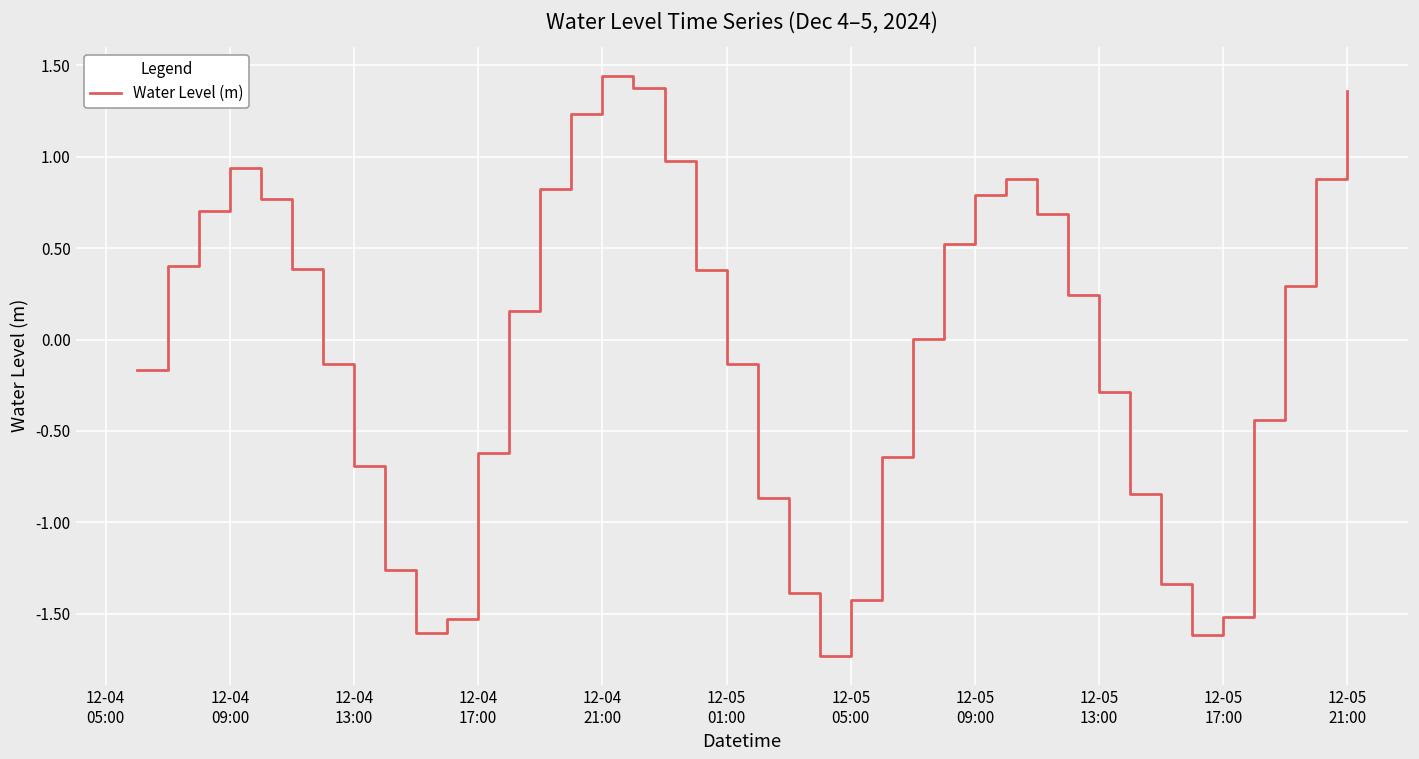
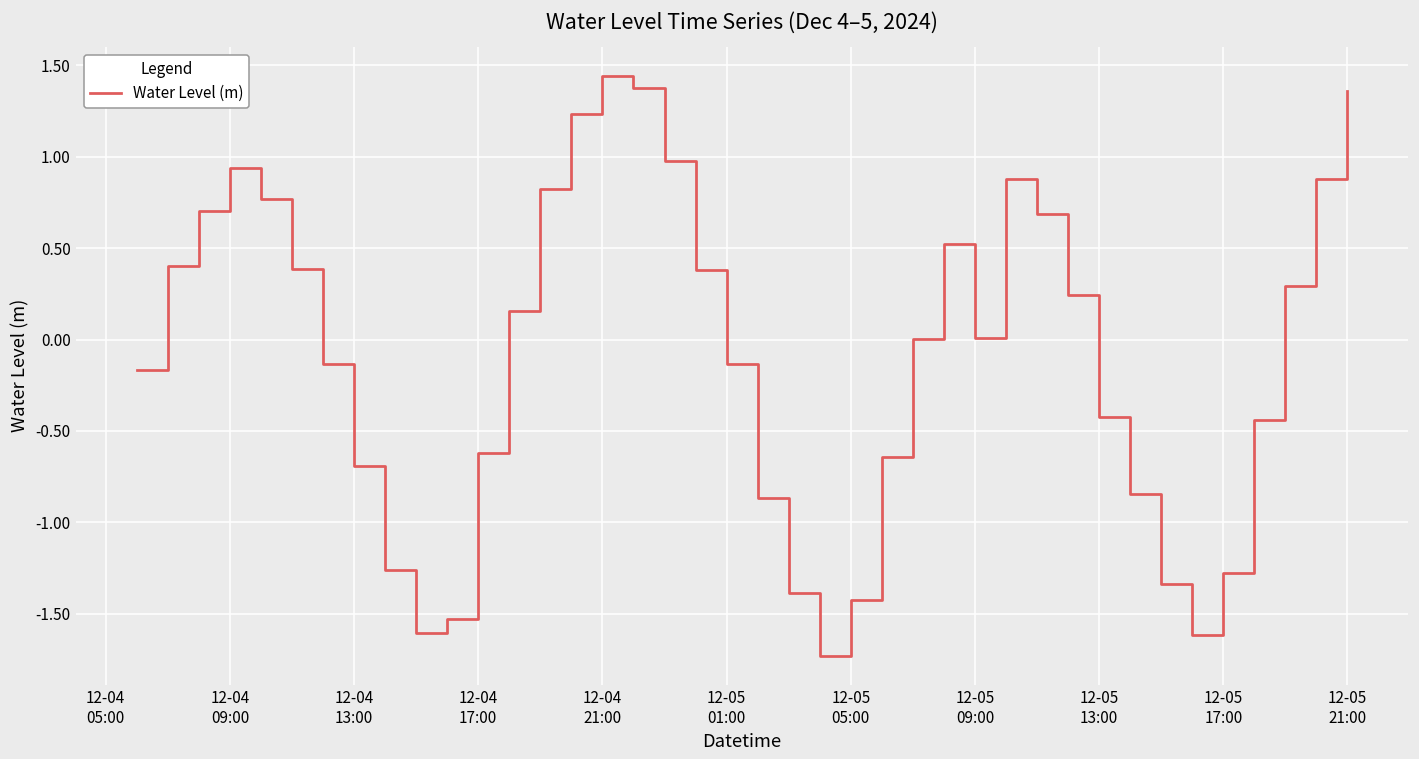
12-05 09:00: 0.79 -> 0.01
12-05 13:00: -0.29 -> -0.42
12-05 17:00: -1.52 -> -1.28
